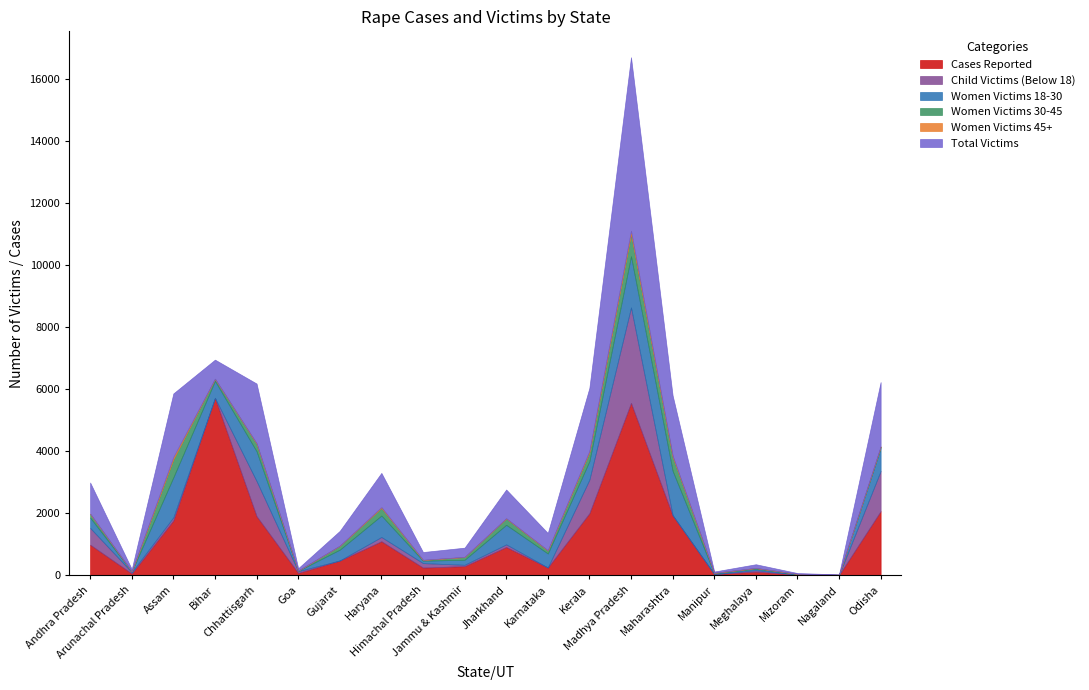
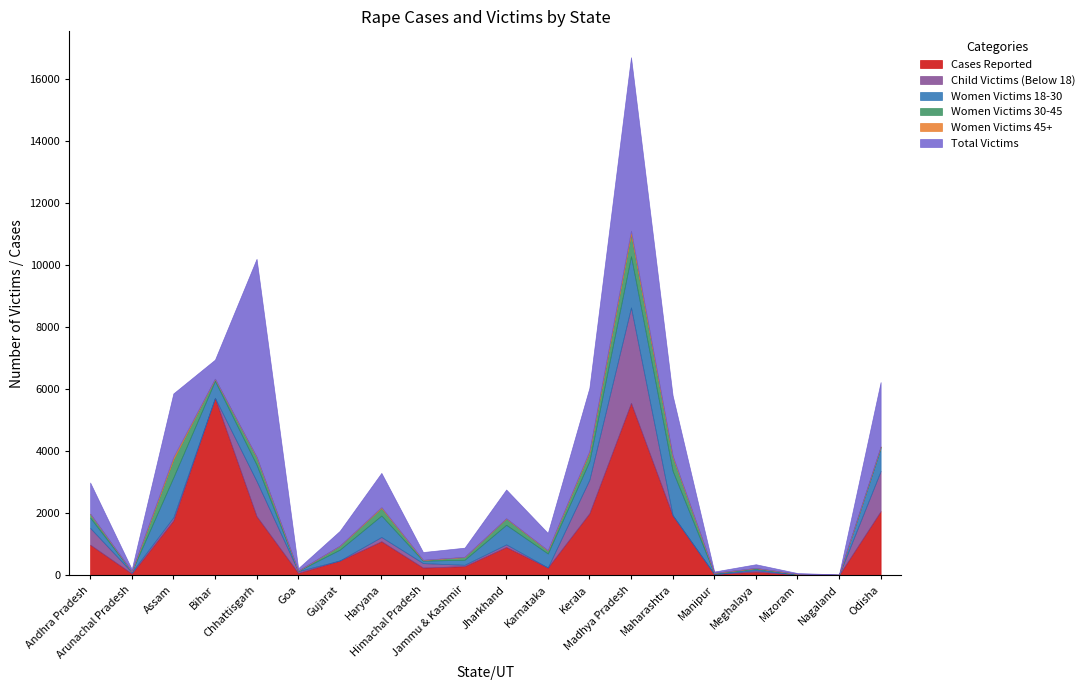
Women Victims 18-30, Chhattisgarh: 1000 -> 500
Total Victims, Chhattisgarh: 1900 -> 6400
